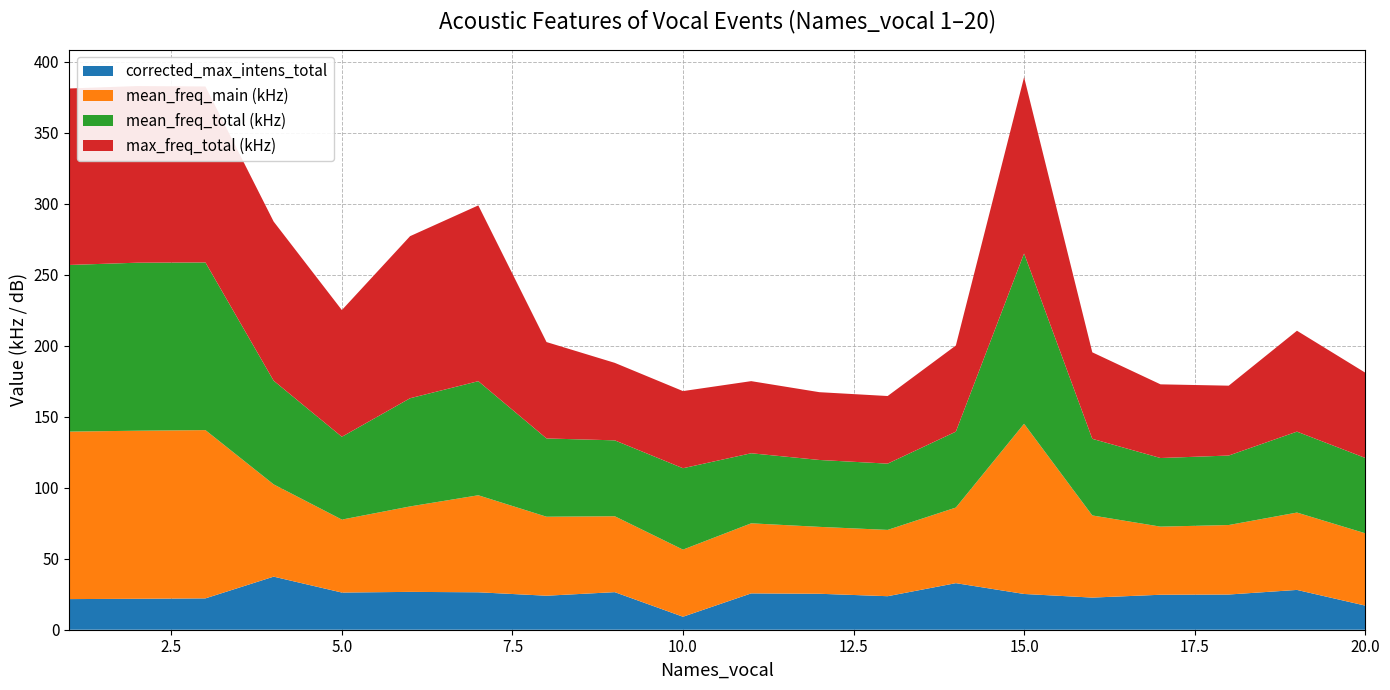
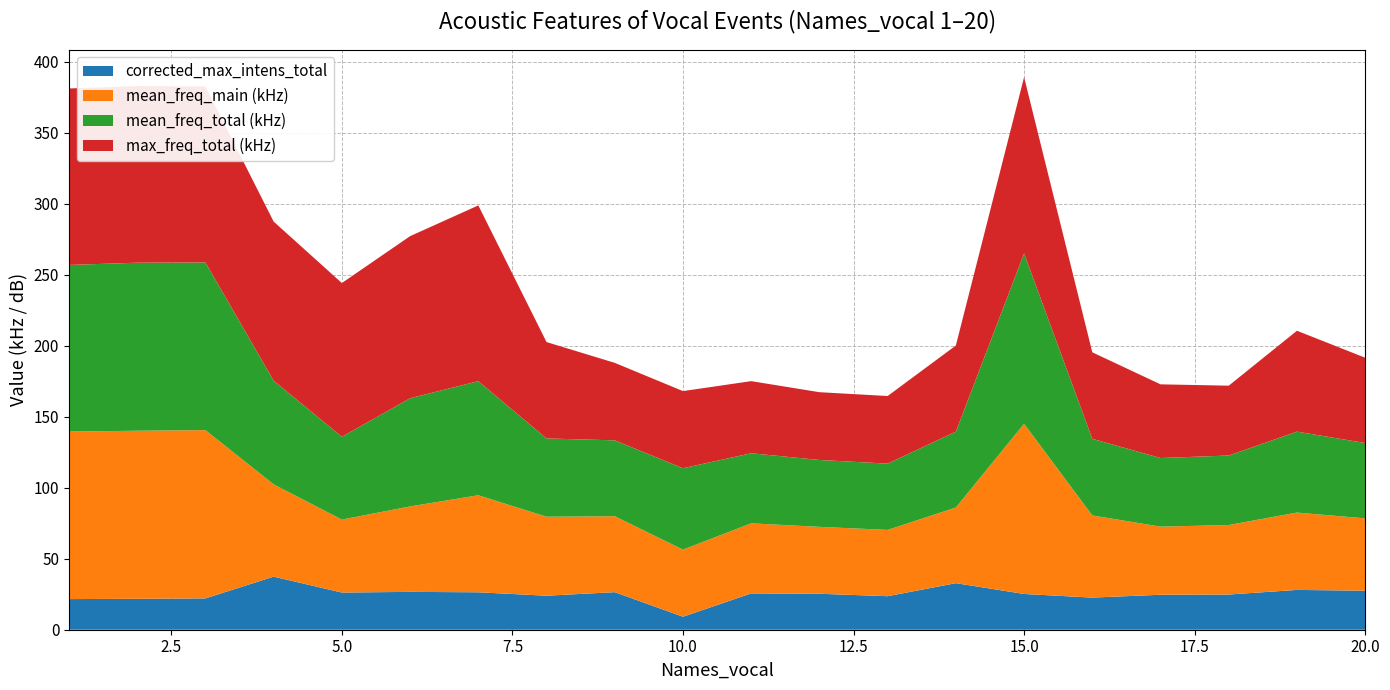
max_freq_total (kHz), 5.0: 89 -> 108
corrected_max_intens_total, 20.0: 17 -> 27
